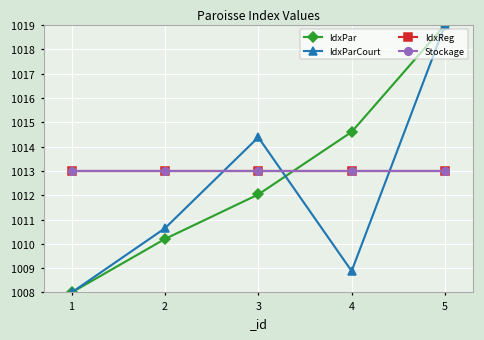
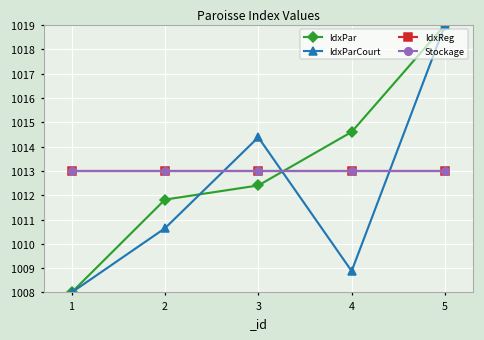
IdxPar, 2: 1010.2 -> 1011.8
IdxPar, 3: 1012.0 -> 1012.4
